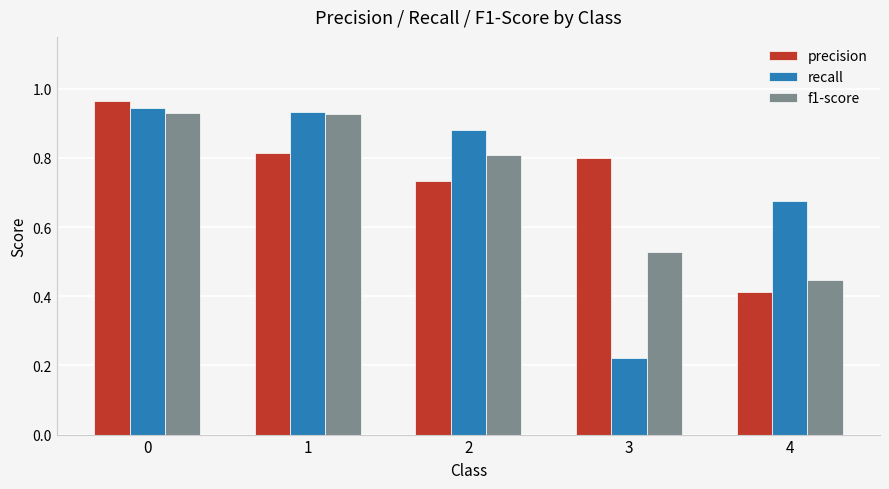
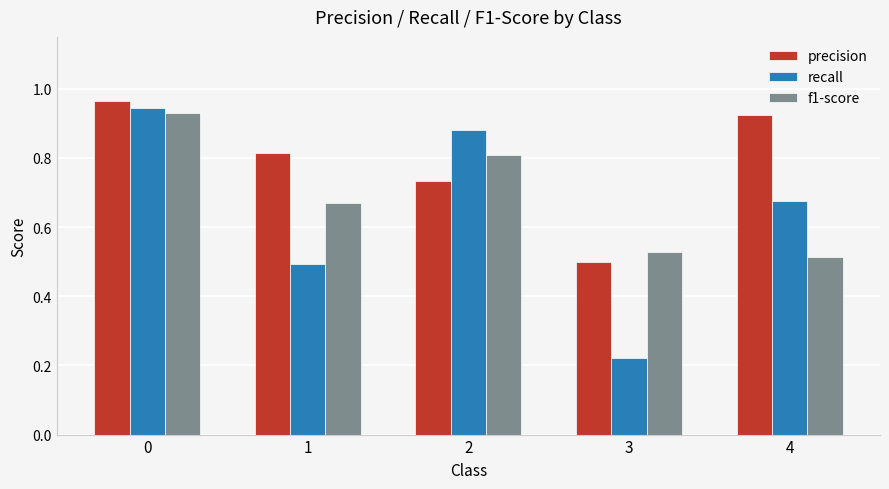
recall, 1: 0.93 -> 0.49
f1-score, 1: 0.93 -> 0.67
precision, 3: 0.8 -> 0.5
precision, 4: 0.41 -> 0.92
f1-score, 4: 0.45 -> 0.51
